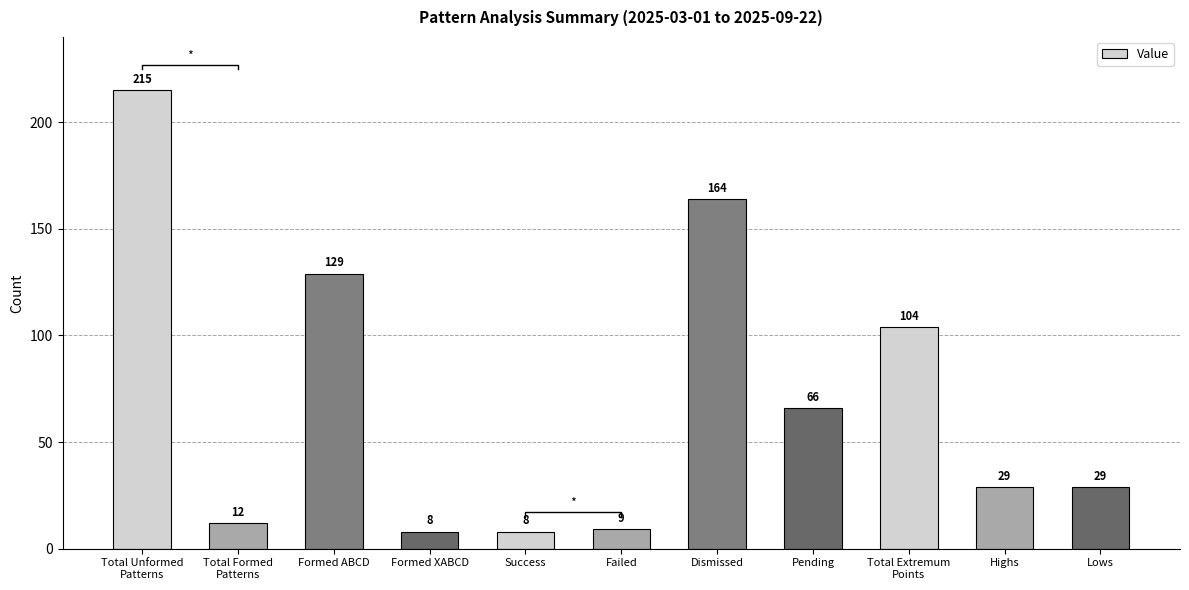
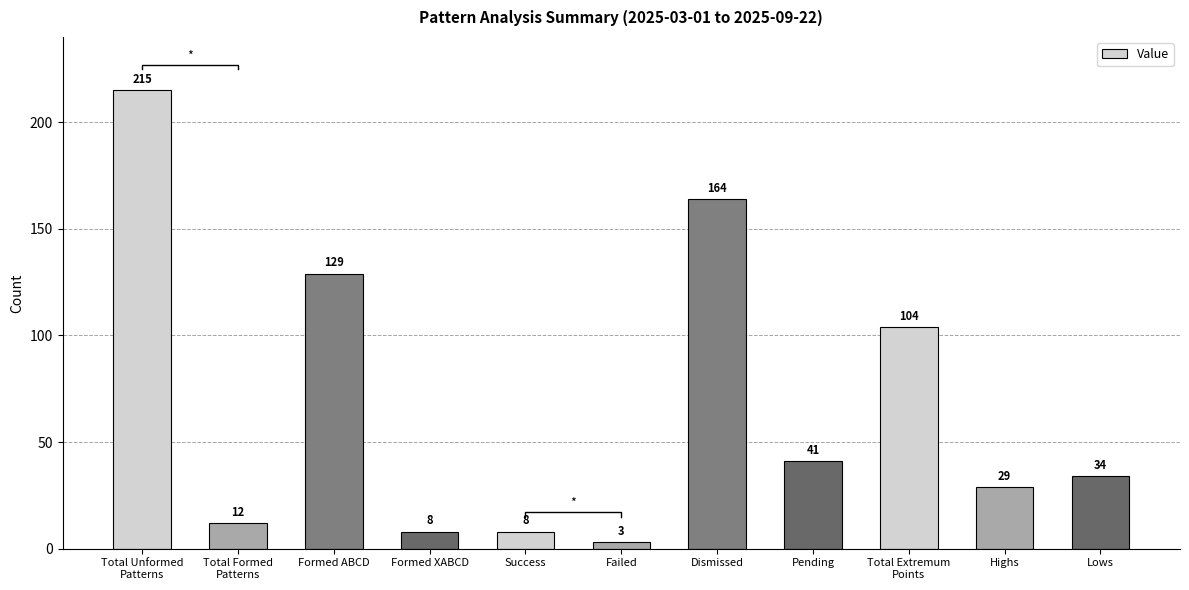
Value, Failed: 9 -> 3
Value, Pending: 66 -> 41
Value, Lows: 29 -> 34
